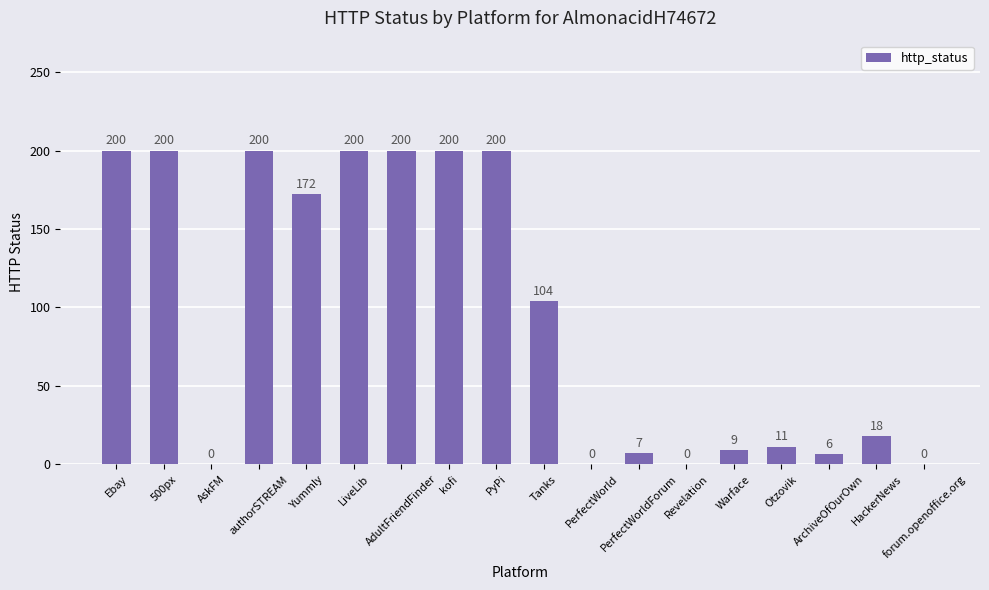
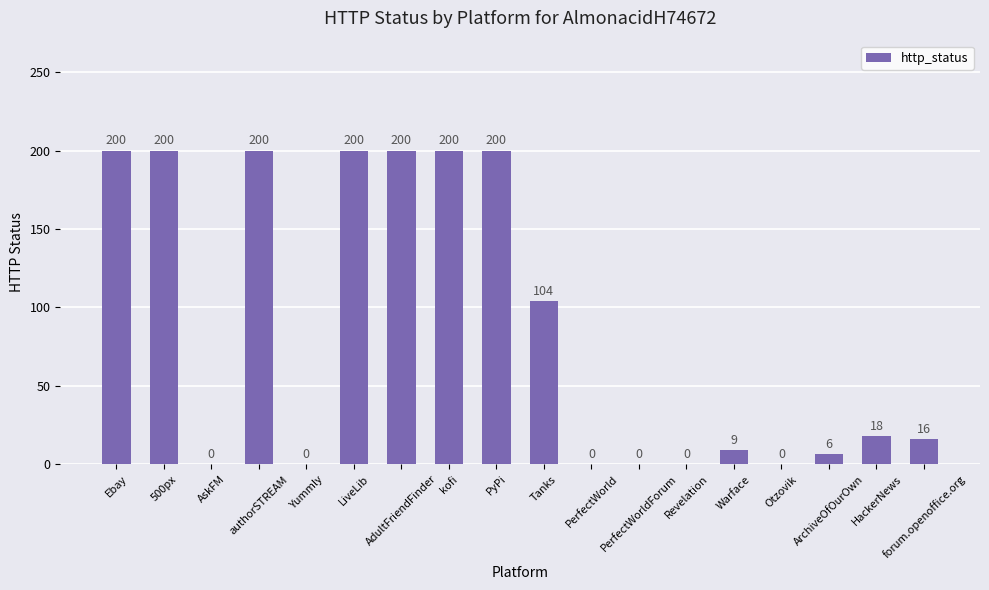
Yummly: 172 -> 0
PerfectWorldForum: 7 -> 0
Otzovik: 11 -> 0
forum.openoffice.org: 0 -> 16
